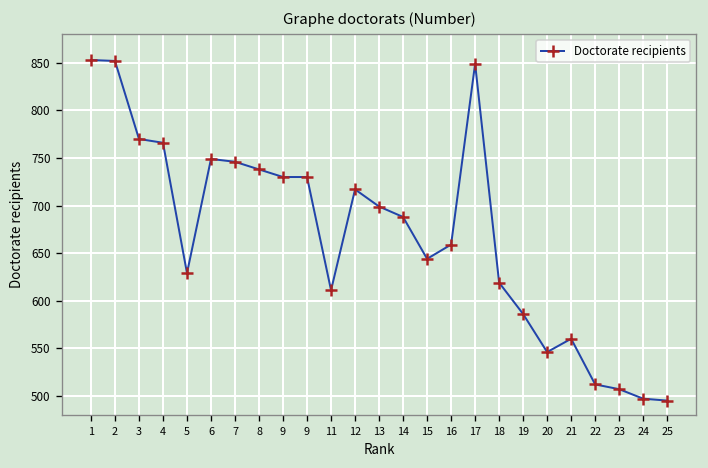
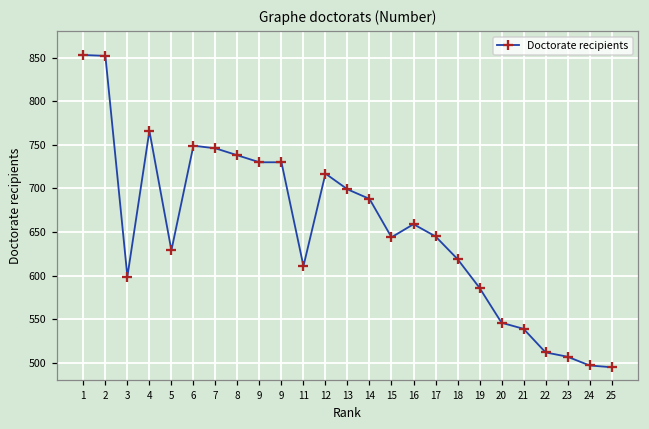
3: 770 -> 600
17: 850 -> 650
21: 560 -> 540
